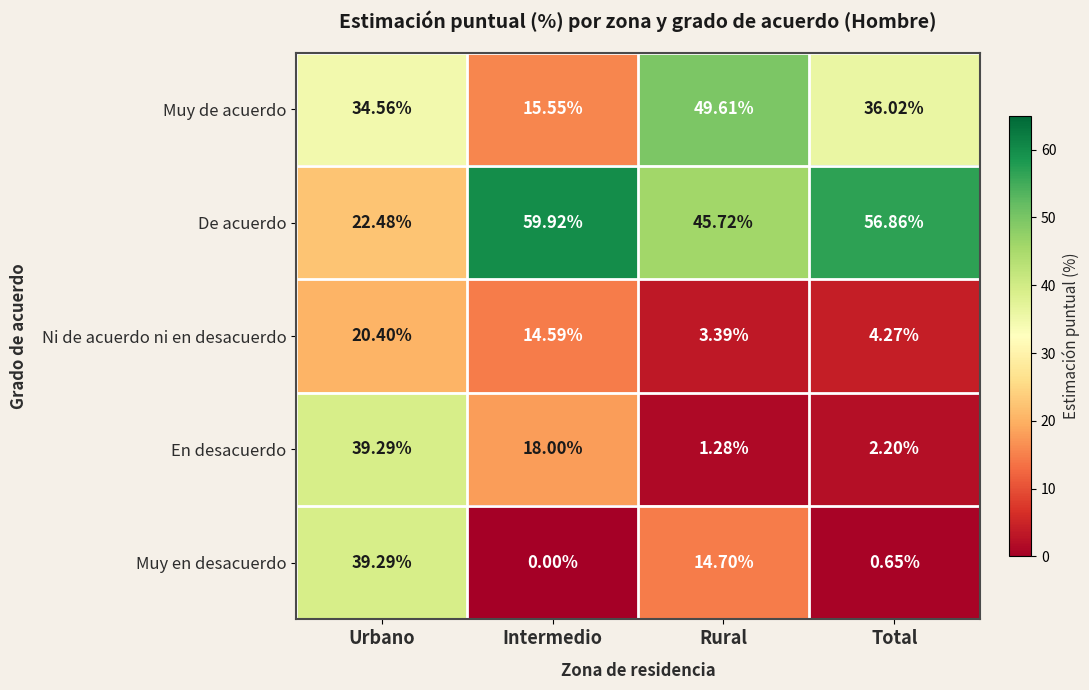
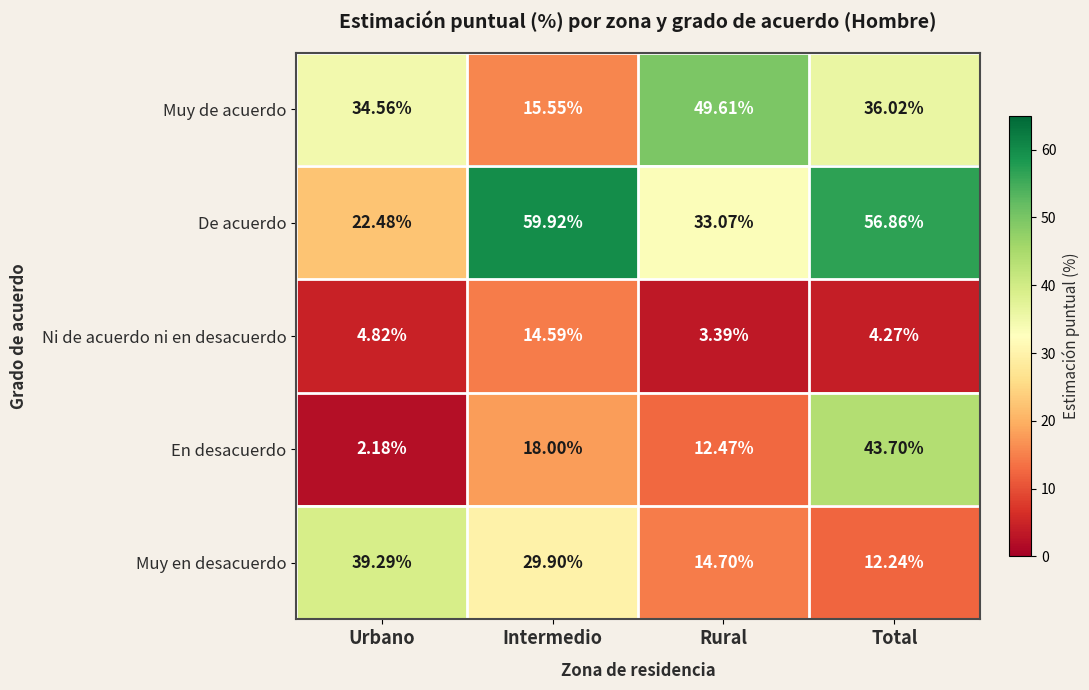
De acuerdo, Rural: 45.72% -> 33.07%
Ni de acuerdo ni en desacuerdo, Urbano: 20.40% -> 4.82%
En desacuerdo, Urbano: 39.29% -> 2.18%
En desacuerdo, Rural: 1.28% -> 12.47%
En desacuerdo, Total: 2.20% -> 43.70%
Muy en desacuerdo, Intermedio: 0.00% -> 29.90%
Muy en desacuerdo, Total: 0.65% -> 12.24%
